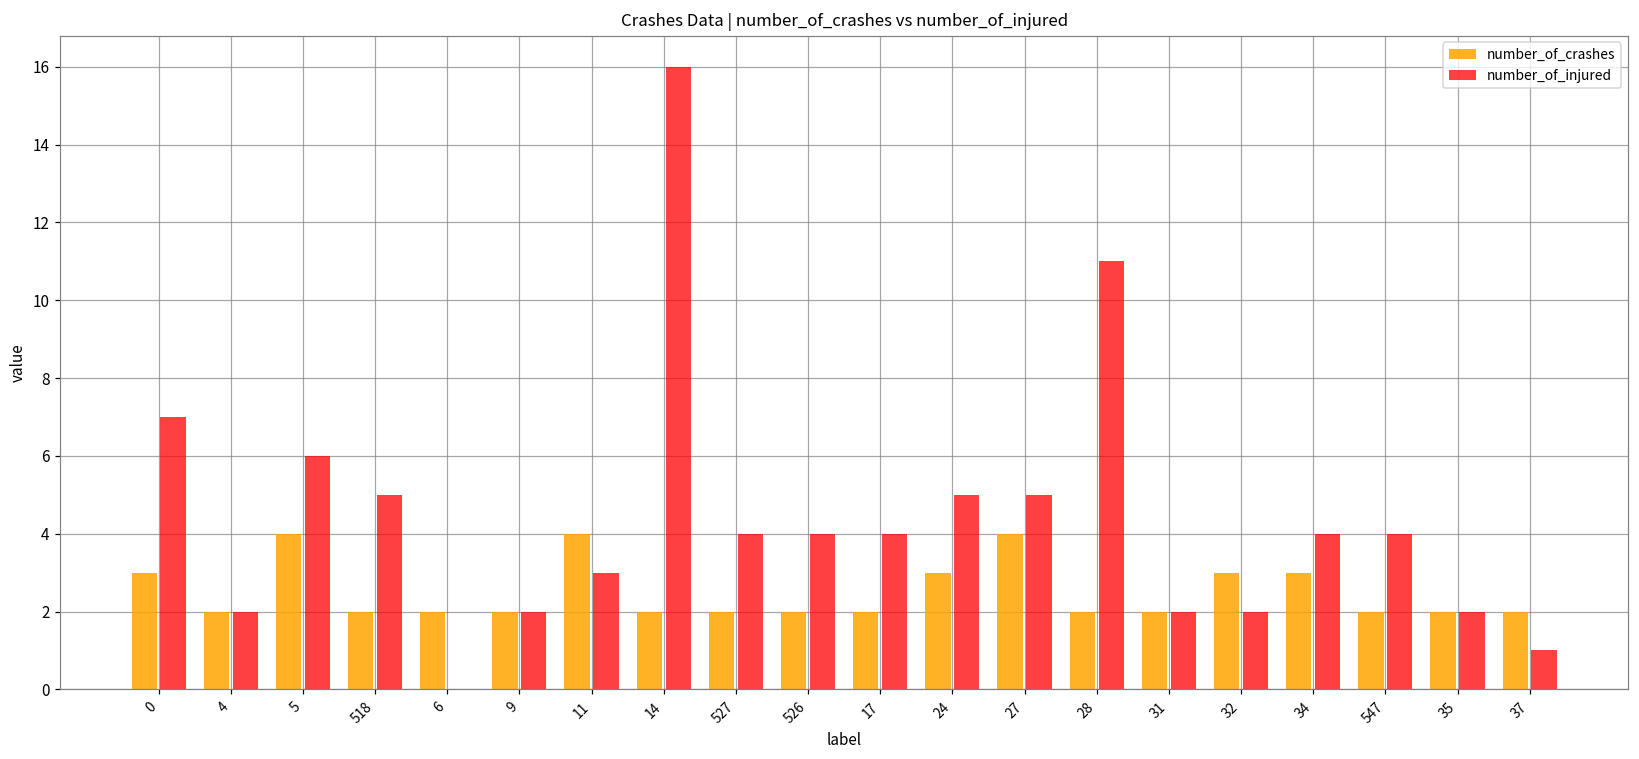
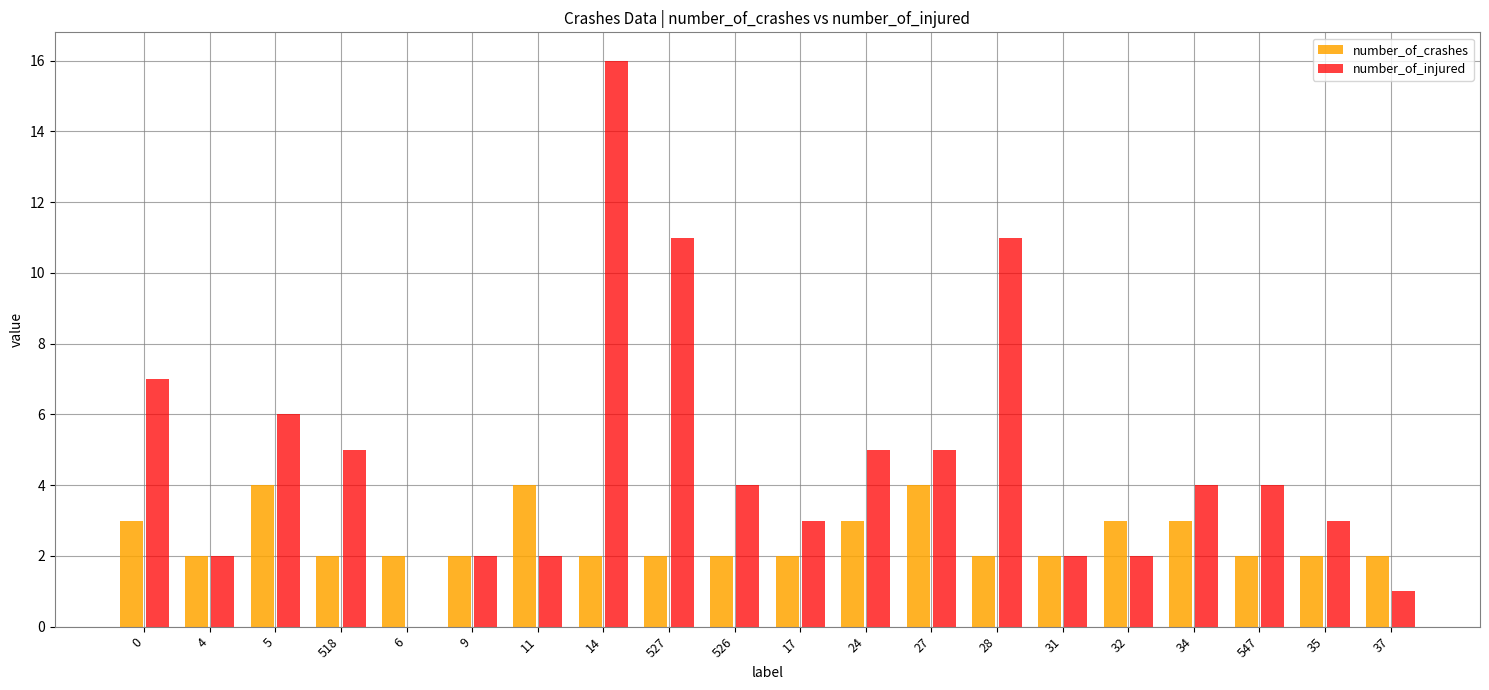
number_of_injured, 11: 3 -> 2
number_of_injured, 527: 4 -> 11
number_of_injured, 17: 4 -> 3
number_of_injured, 35: 2 -> 3
